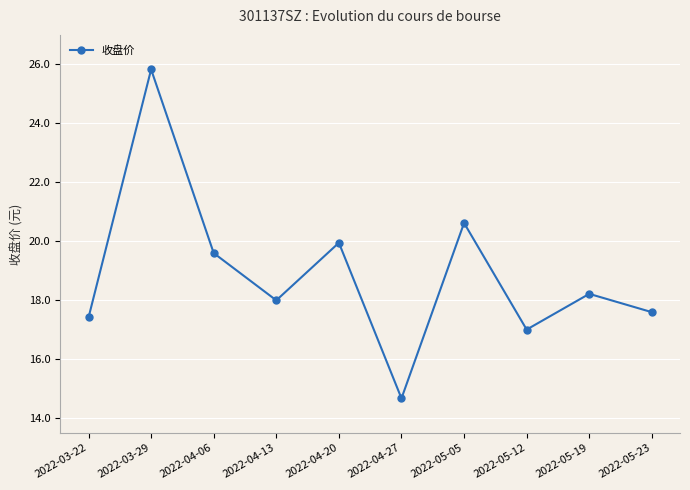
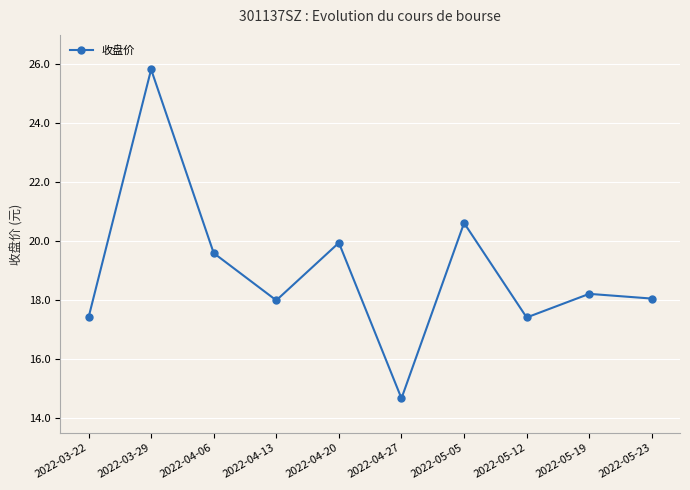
收盘价, 2022-05-12: 17.0 -> 17.4
收盘价, 2022-05-23: 17.6 -> 18.0
